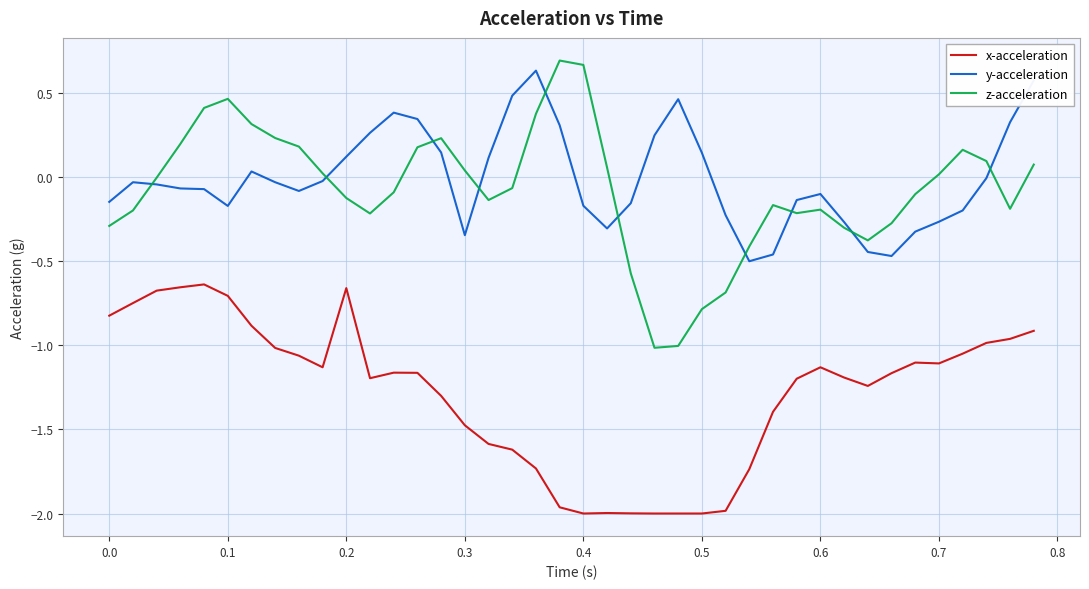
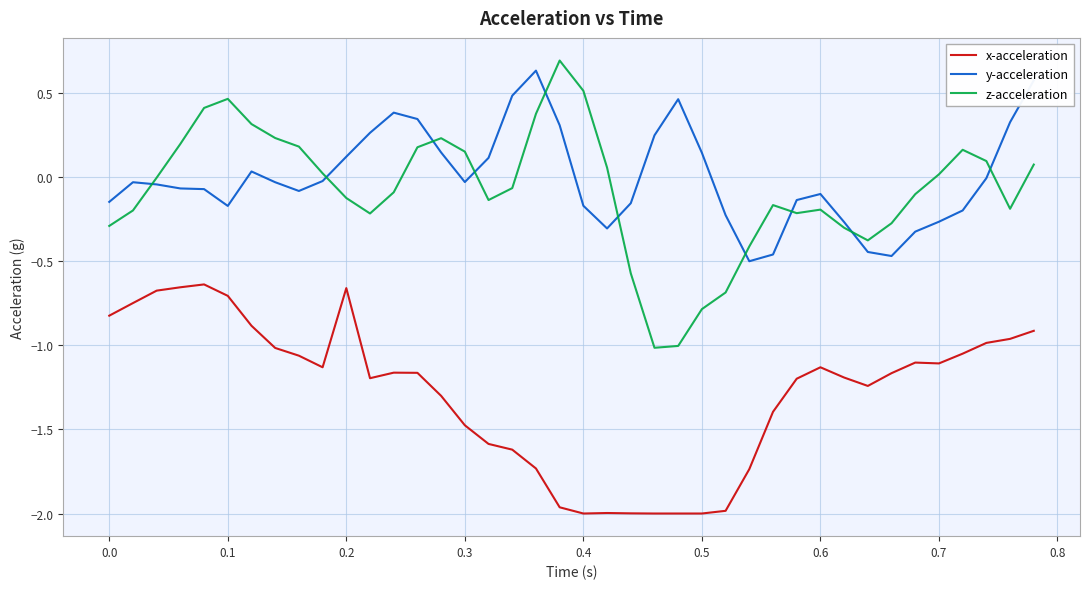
y-acceleration, 0.3: -0.34 -> -0.03
z-acceleration, 0.3: 0.04 -> 0.15
z-acceleration, 0.4: 0.67 -> 0.52
